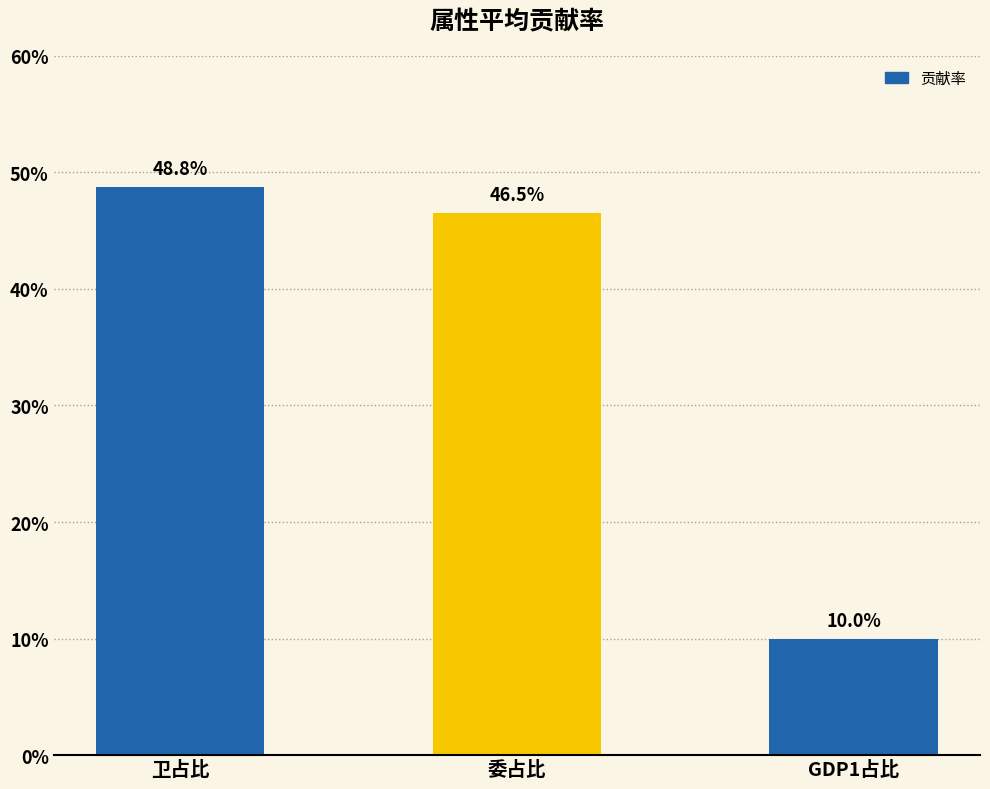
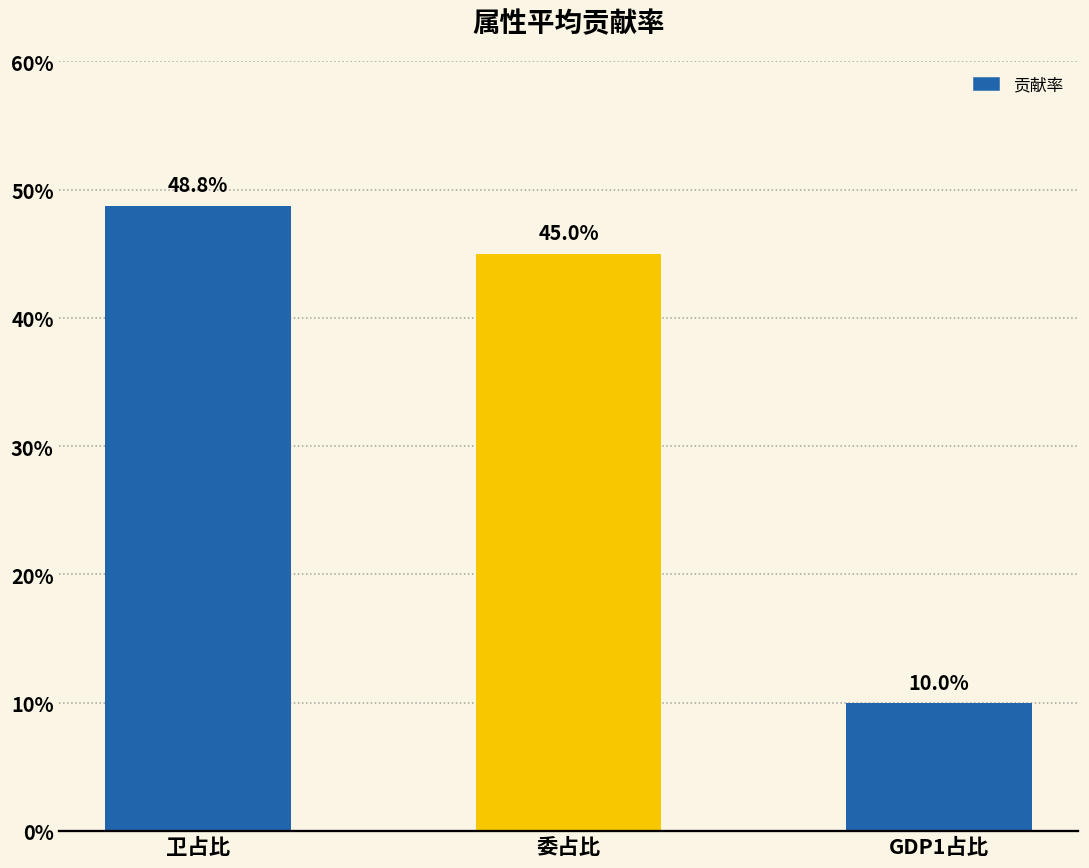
委占比: 46.5% -> 45.0%
